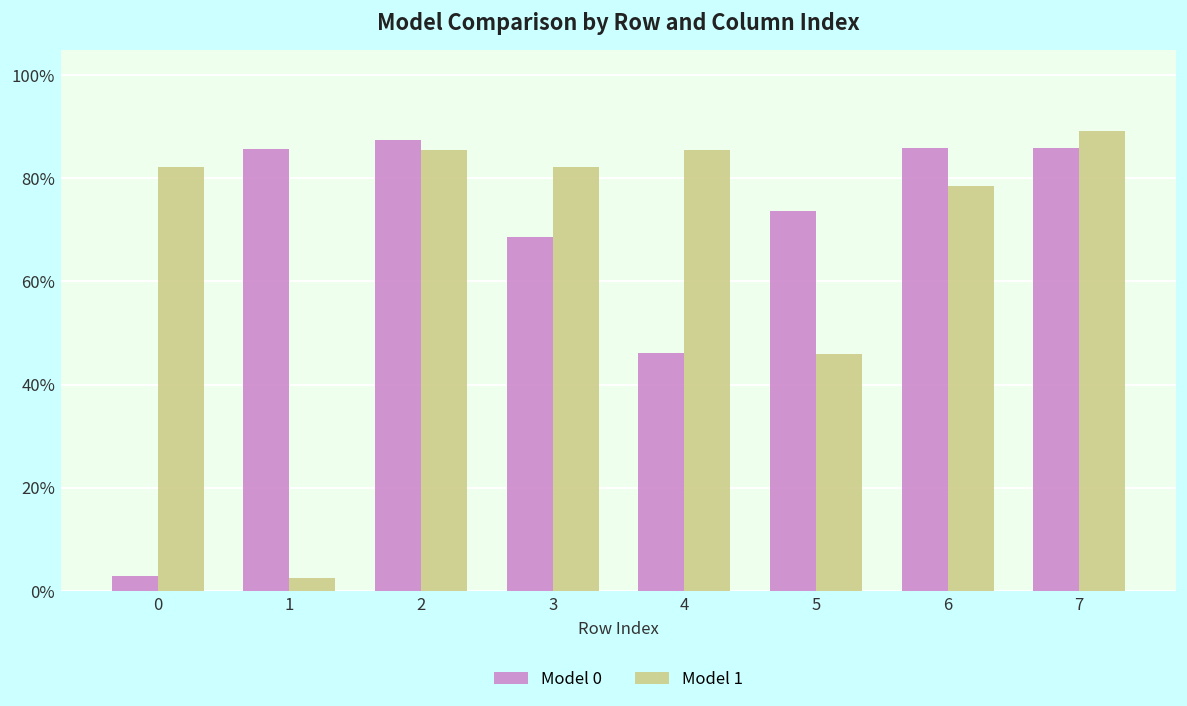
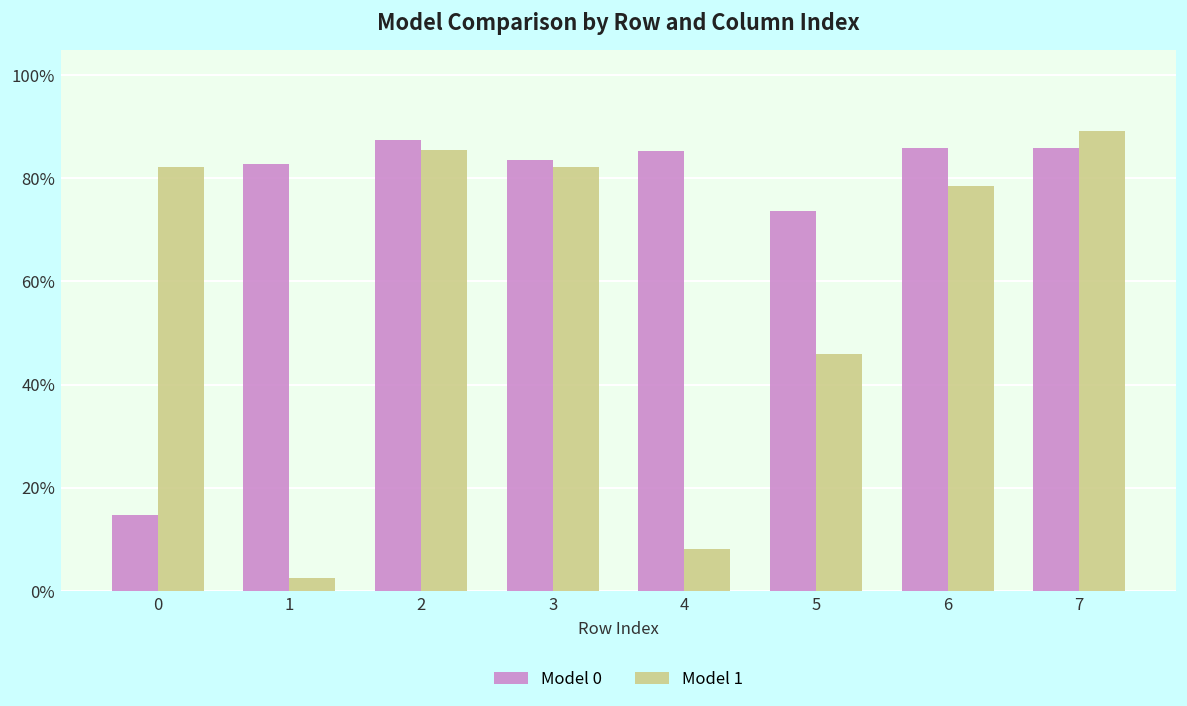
Model 0, 0: 3% -> 15%
Model 0, 1: 86% -> 83%
Model 0, 3: 69% -> 84%
Model 0, 4: 46% -> 85%
Model 1, 4: 86% -> 8%
